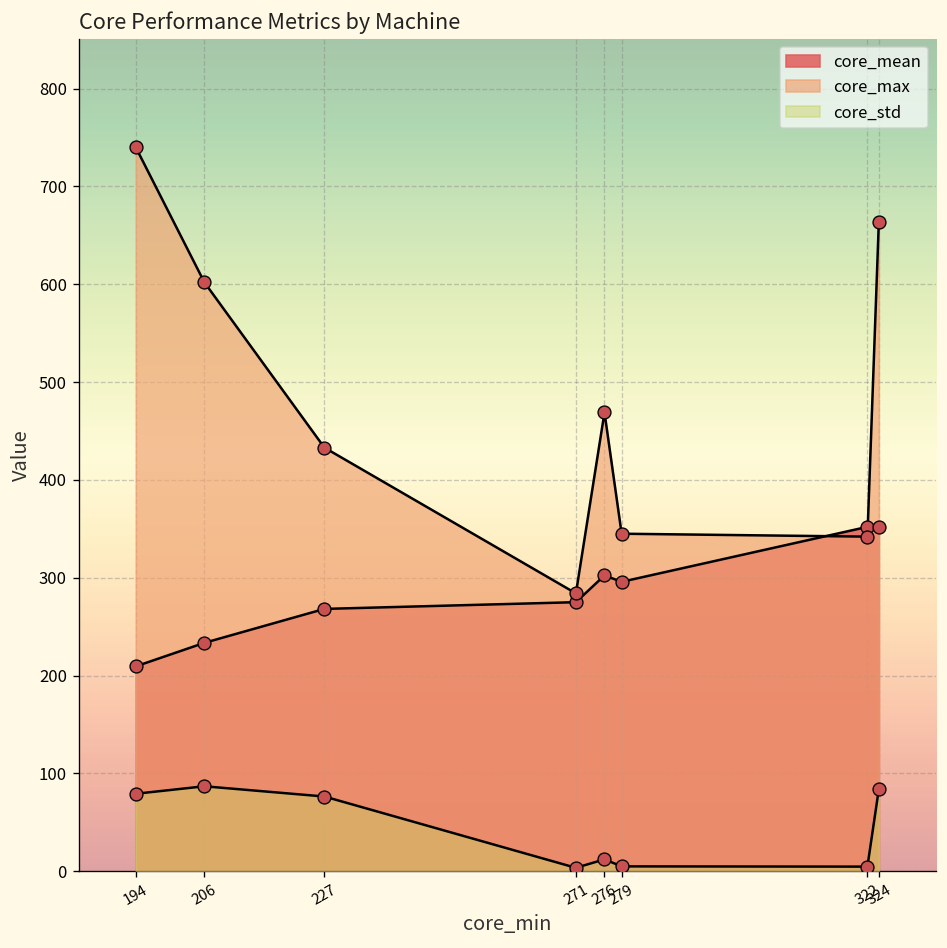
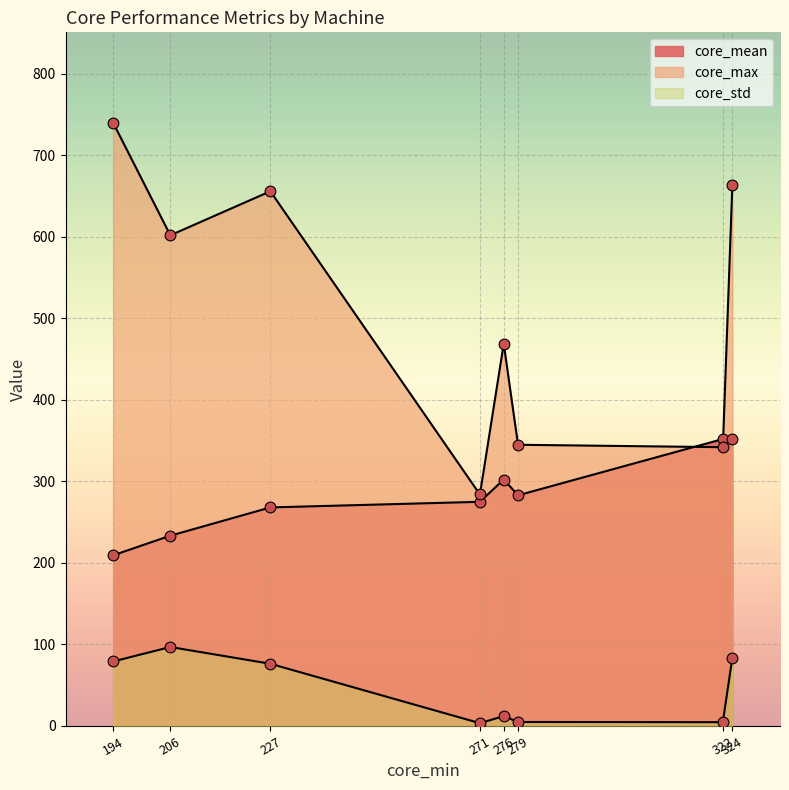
core_std, 206: 90 -> 100
core_max, 227: 430 -> 660
core_mean, 279: 300 -> 280
